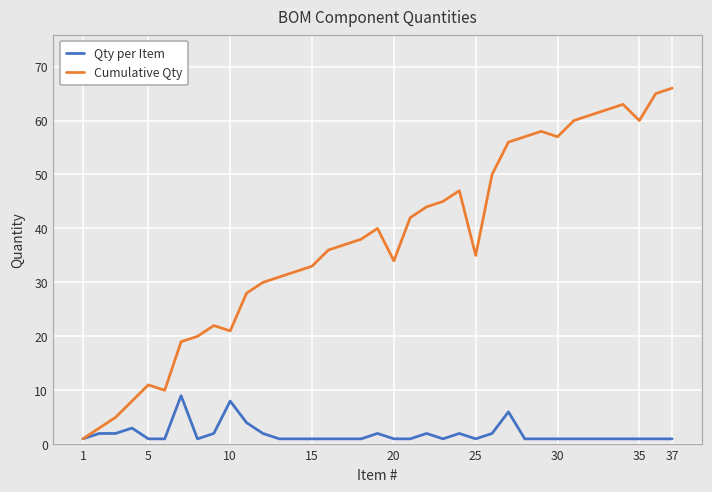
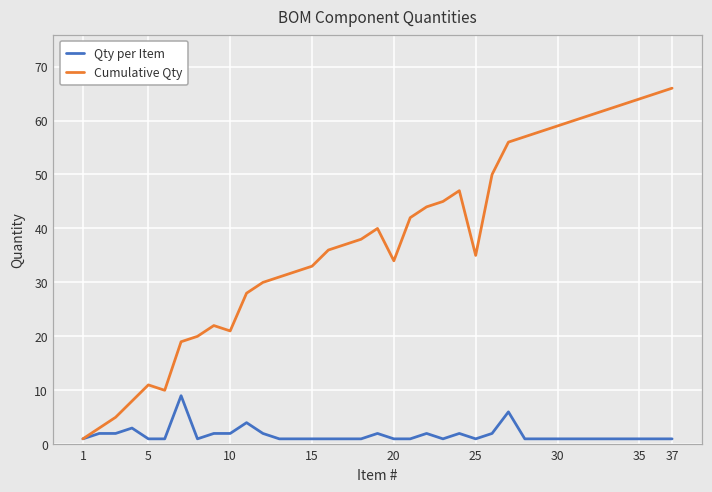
Qty per Item, 10: 8 -> 2
Cumulative Qty, 30: 57 -> 59
Cumulative Qty, 35: 60 -> 64
